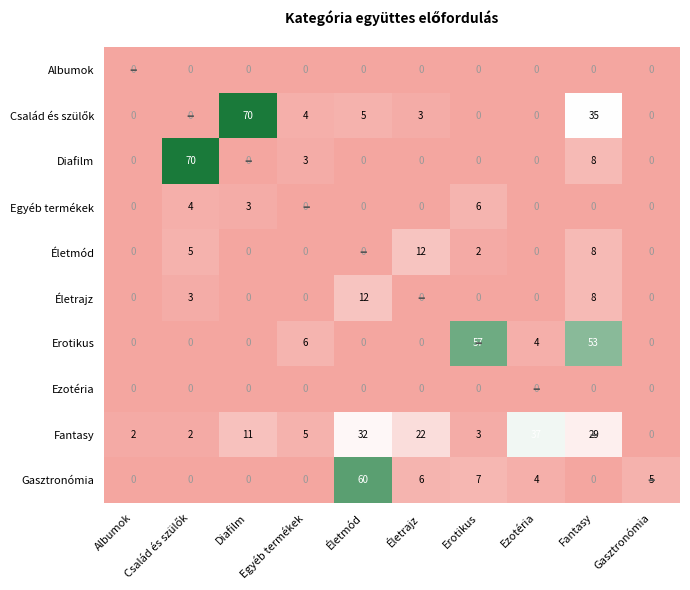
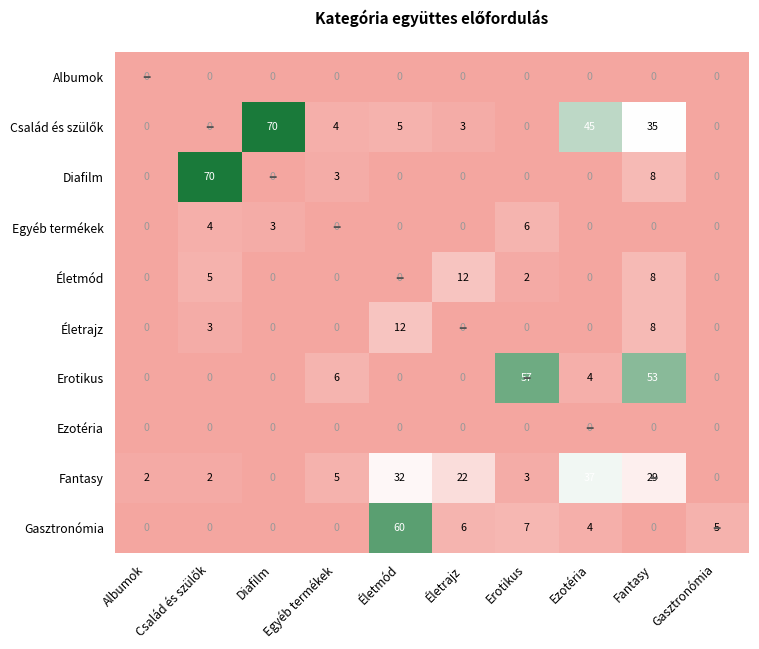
Család és szülők, Ezotéria: 0 -> 45
Fantasy, Diafilm: 11 -> 0
